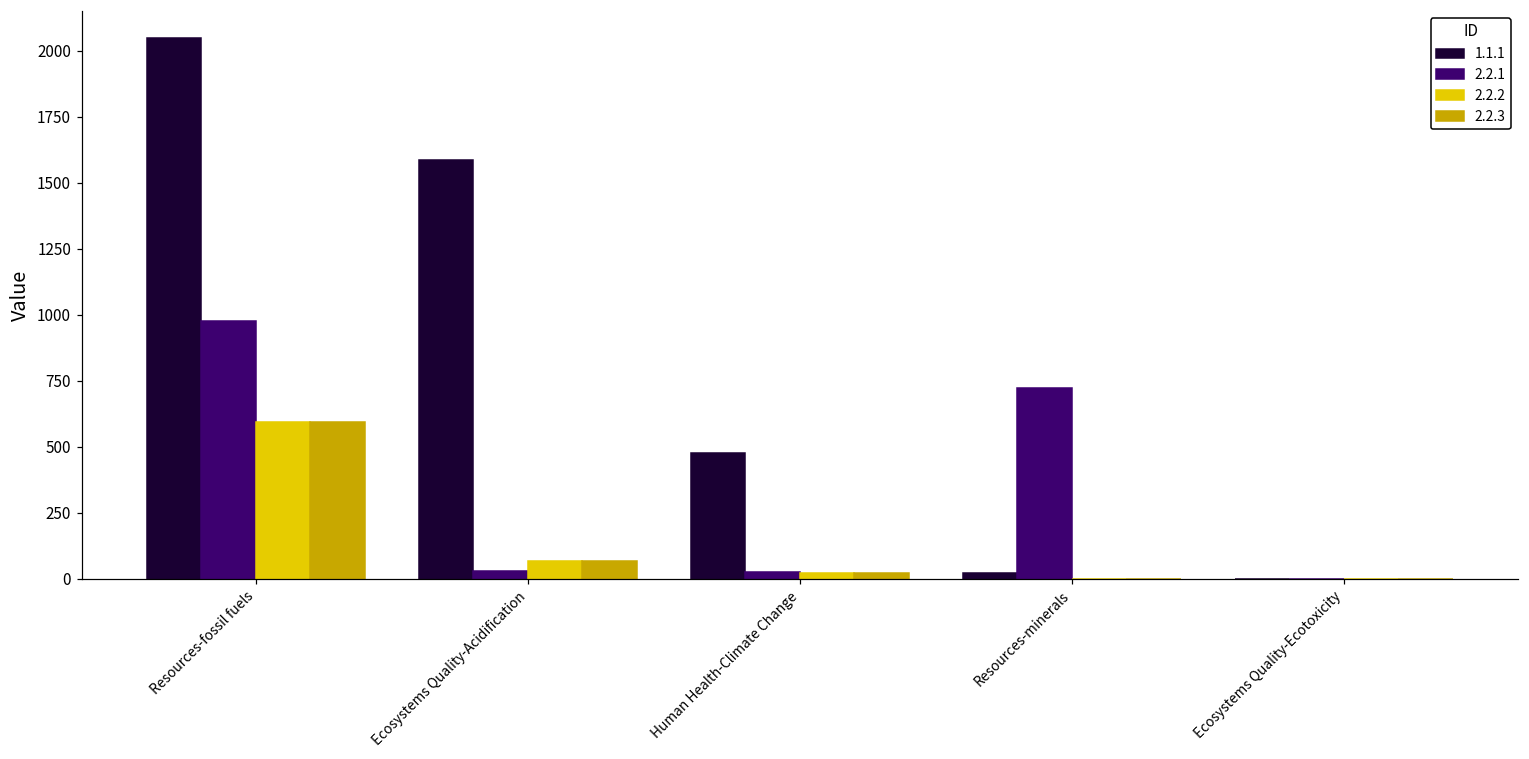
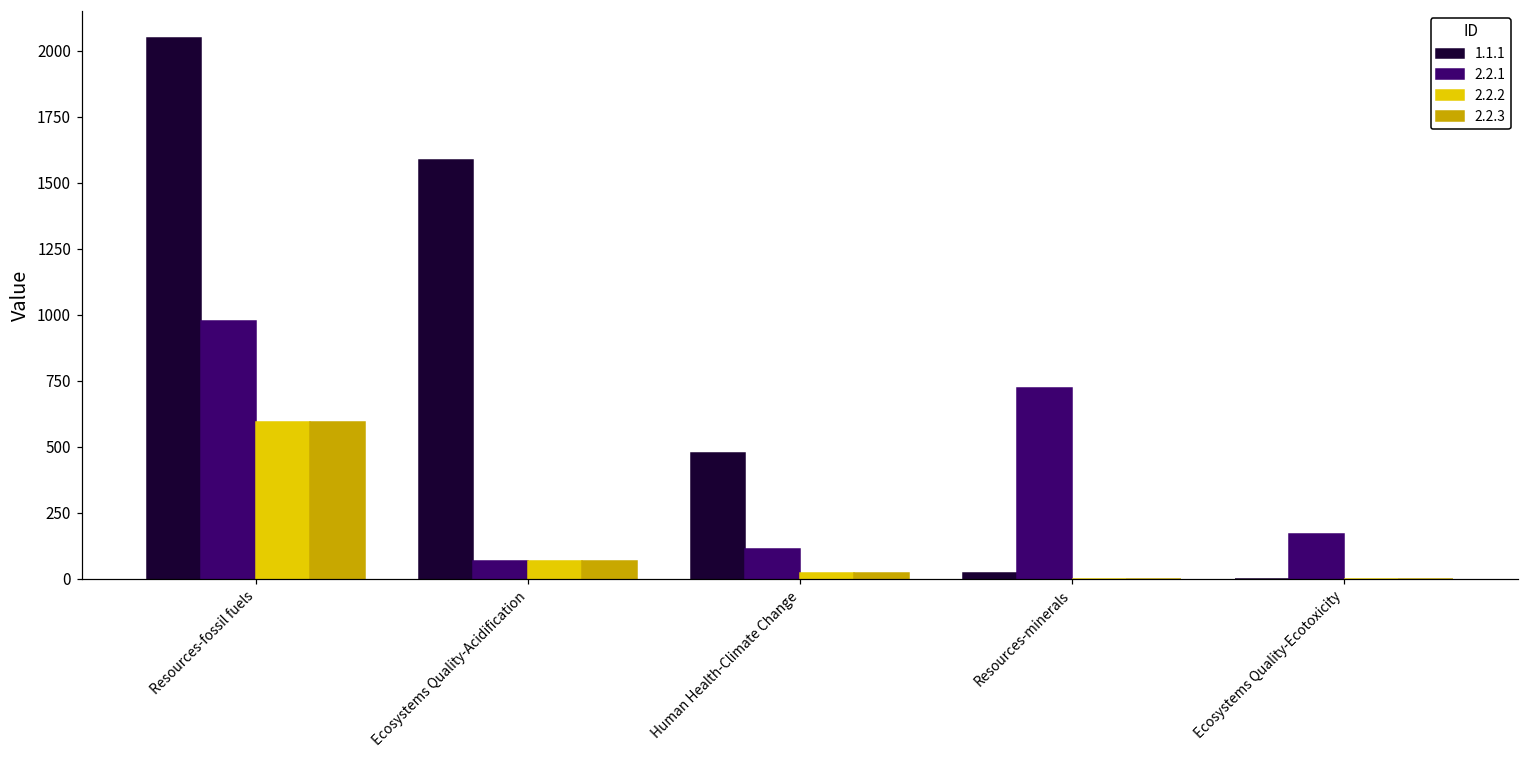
2.2.1, Ecosystems Quality-Acidification: 30 -> 70
2.2.1, Human Health-Climate Change: 20 -> 110
2.2.1, Ecosystems Quality-Ecotoxicity: 0 -> 170
